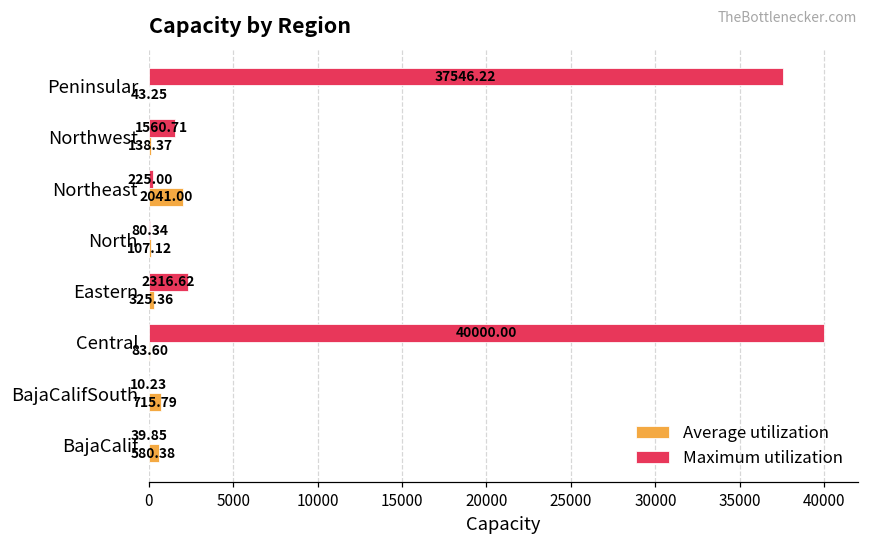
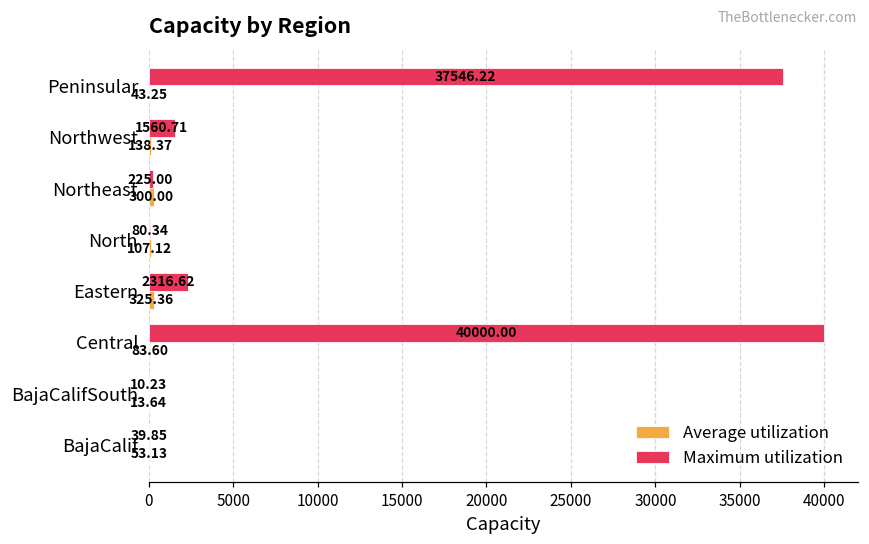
Average utilization, Northeast: 2041.00 -> 300.00
Average utilization, BajaCalifSouth: 715.79 -> 13.64
Average utilization, BajaCalif: 580.38 -> 53.13
